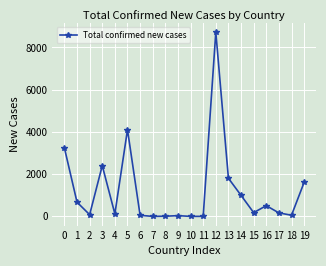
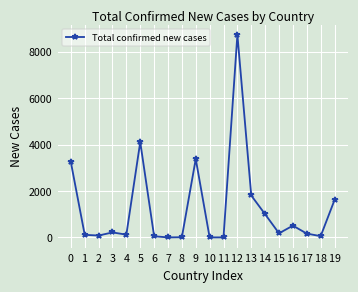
1: 700 -> 100
3: 2400 -> 200
9: 0 -> 3400
